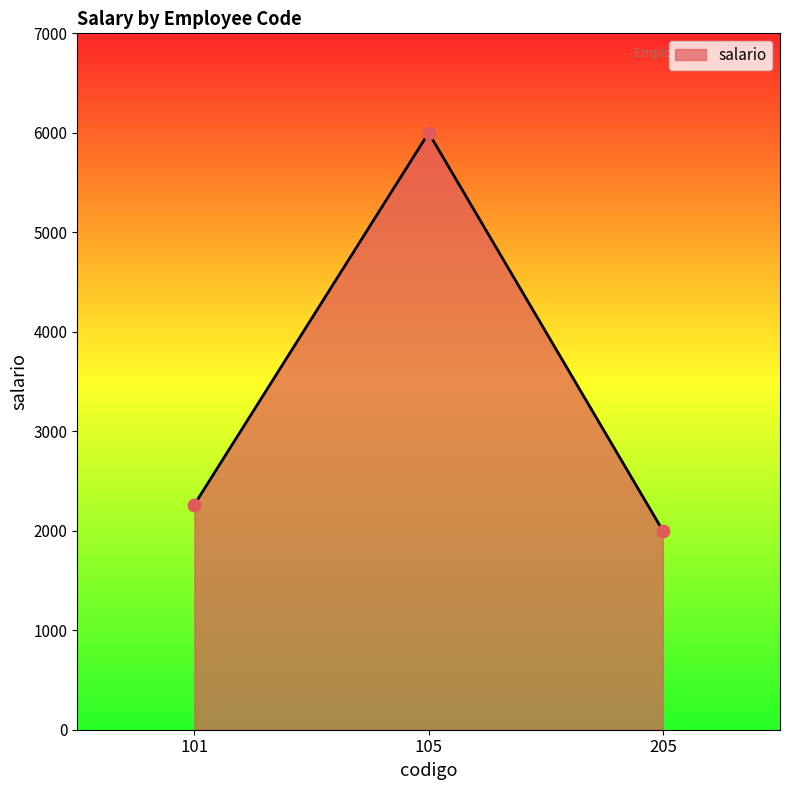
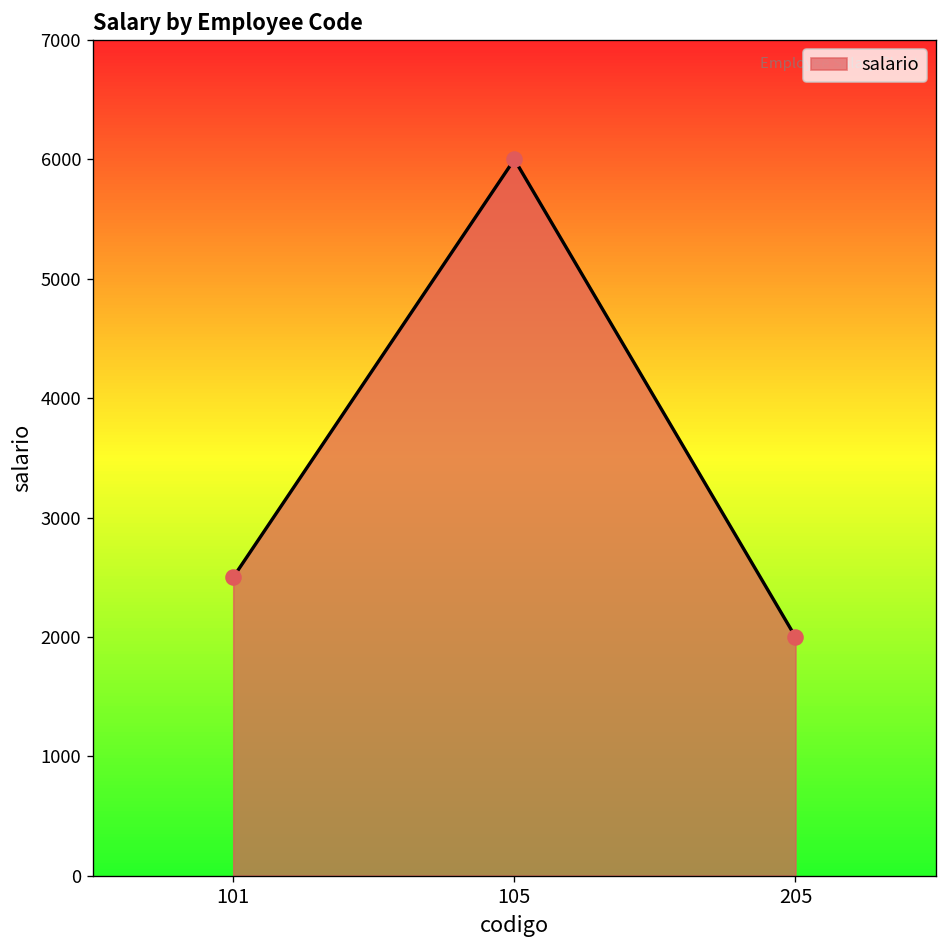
101: 2300 -> 2500
